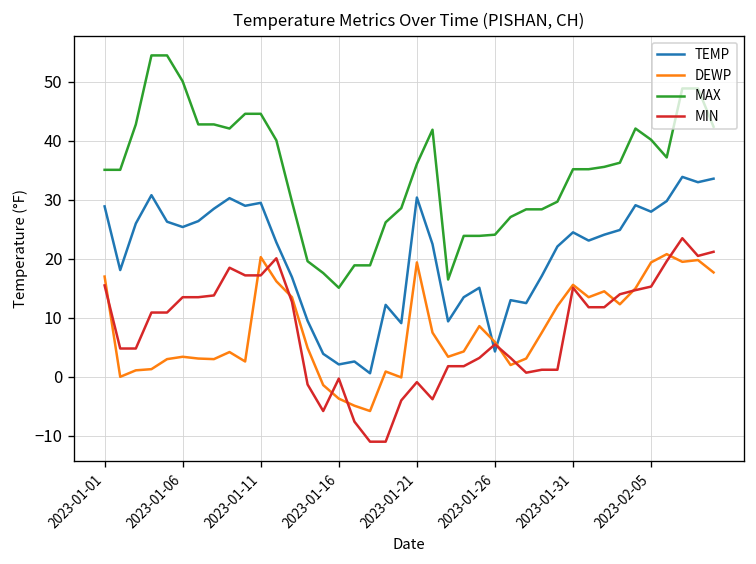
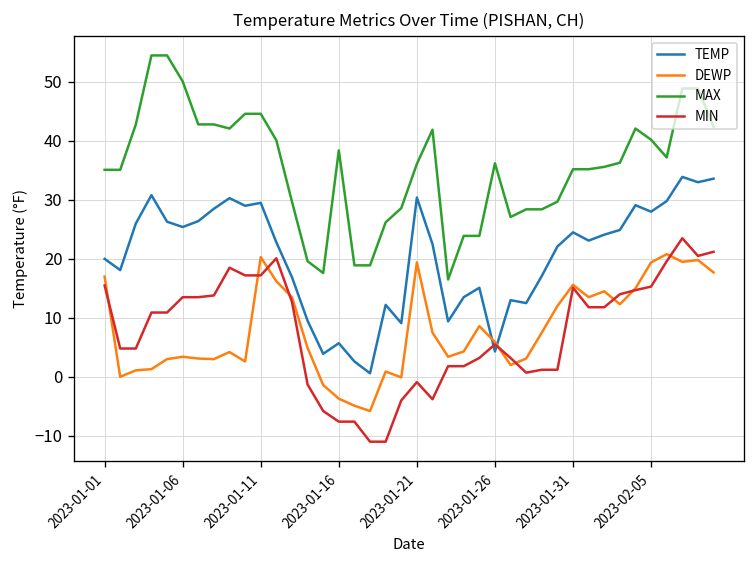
TEMP, 2023-01-01: 29 -> 20
TEMP, 2023-01-16: 2 -> 6
MAX, 2023-01-16: 15 -> 38
MIN, 2023-01-16: 0 -> -8
MAX, 2023-01-26: 24 -> 36
